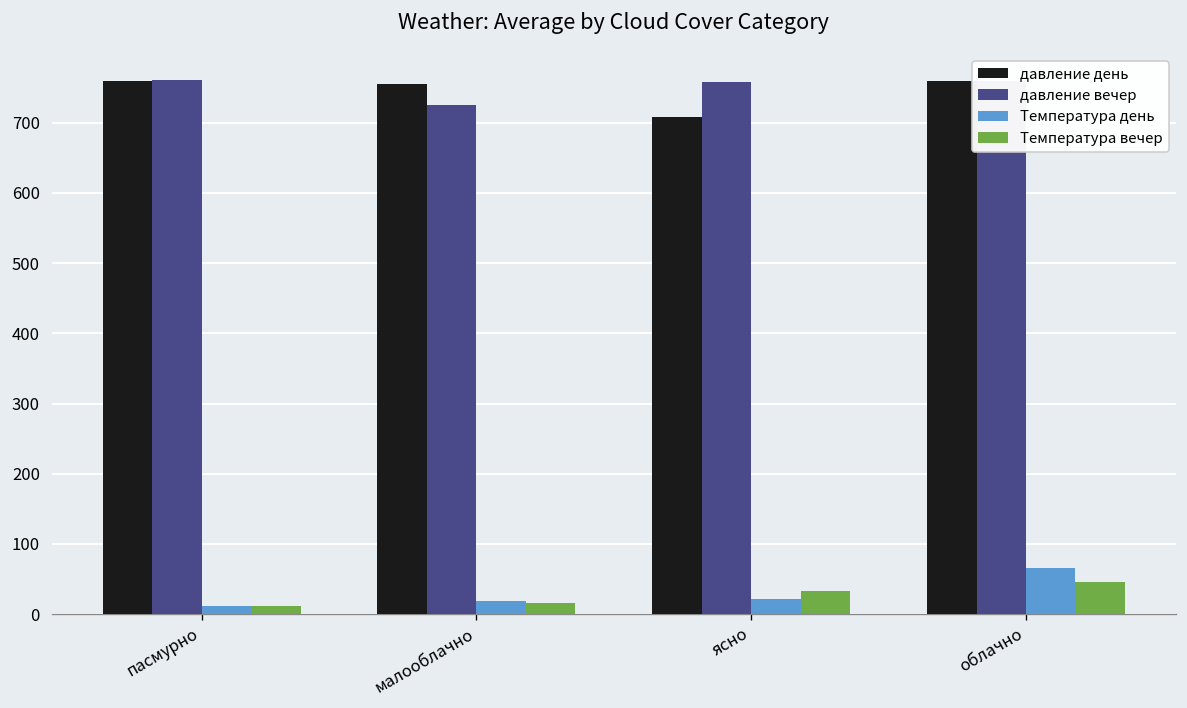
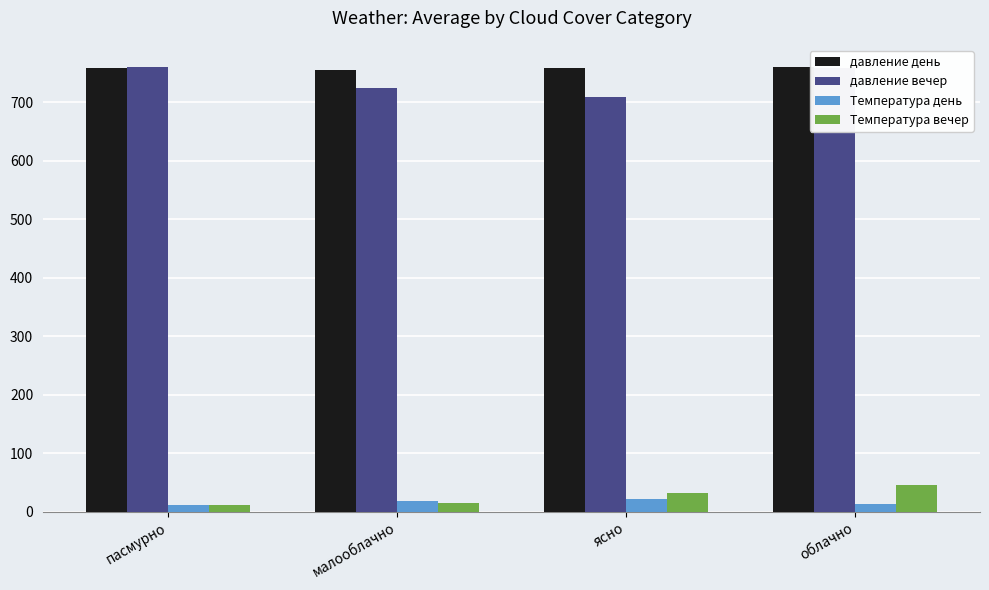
давление день, ясно: 710 -> 760
давление вечер, ясно: 760 -> 710
Температура день, облачно: 70 -> 10
